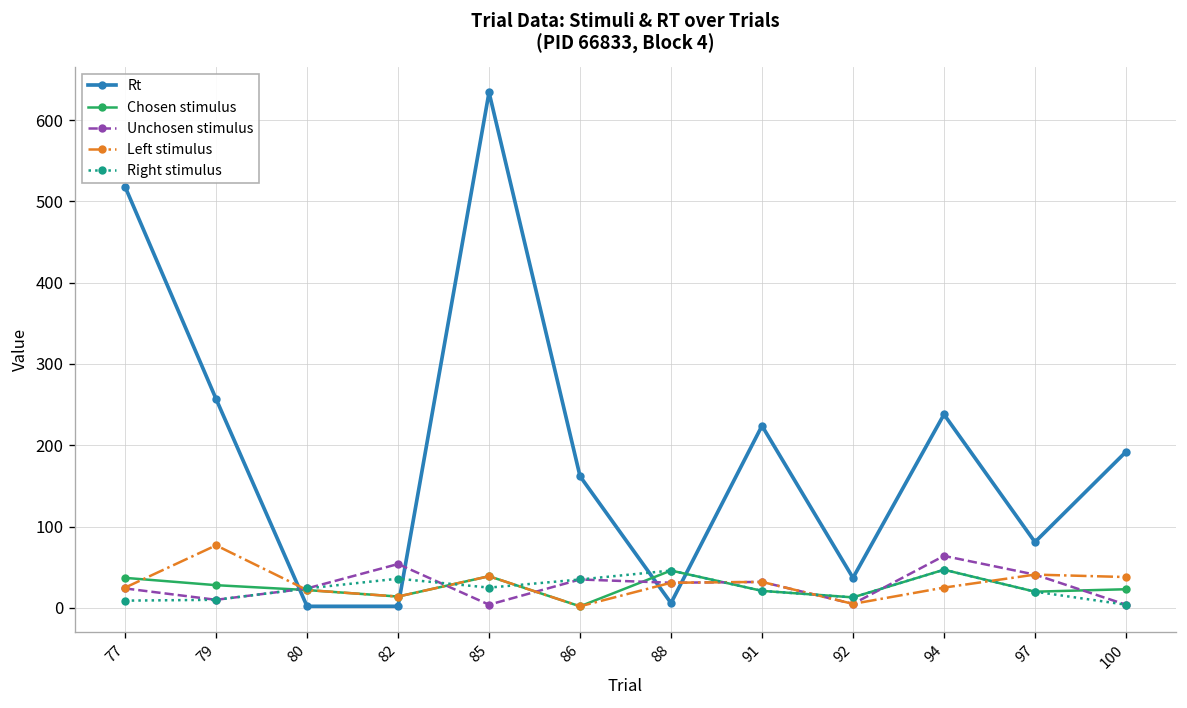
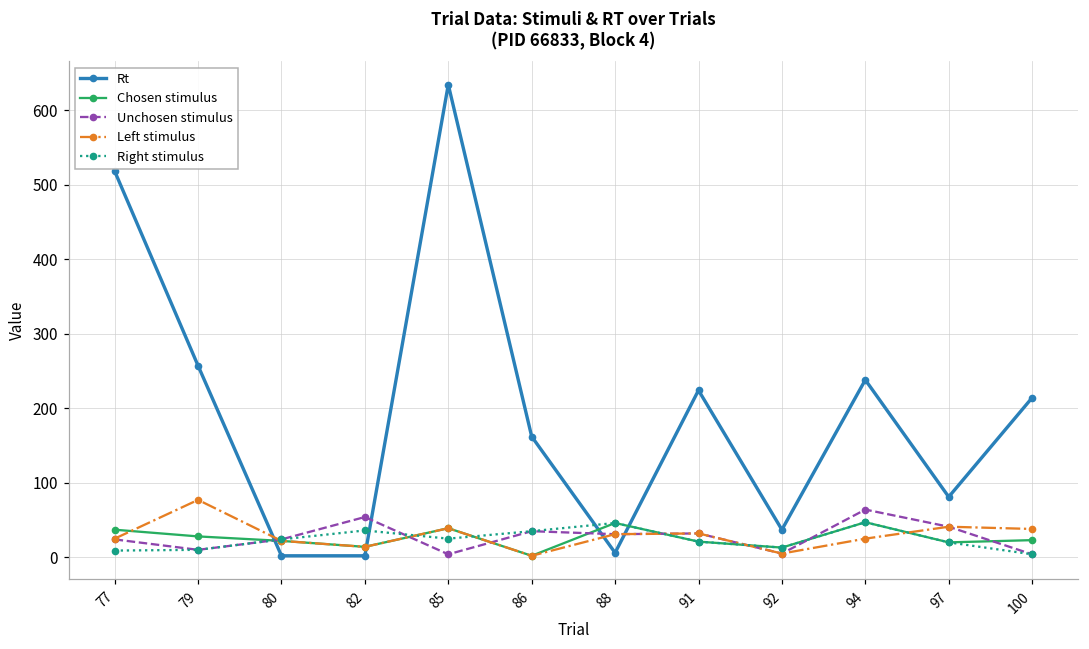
Rt, 100: 190 -> 210
